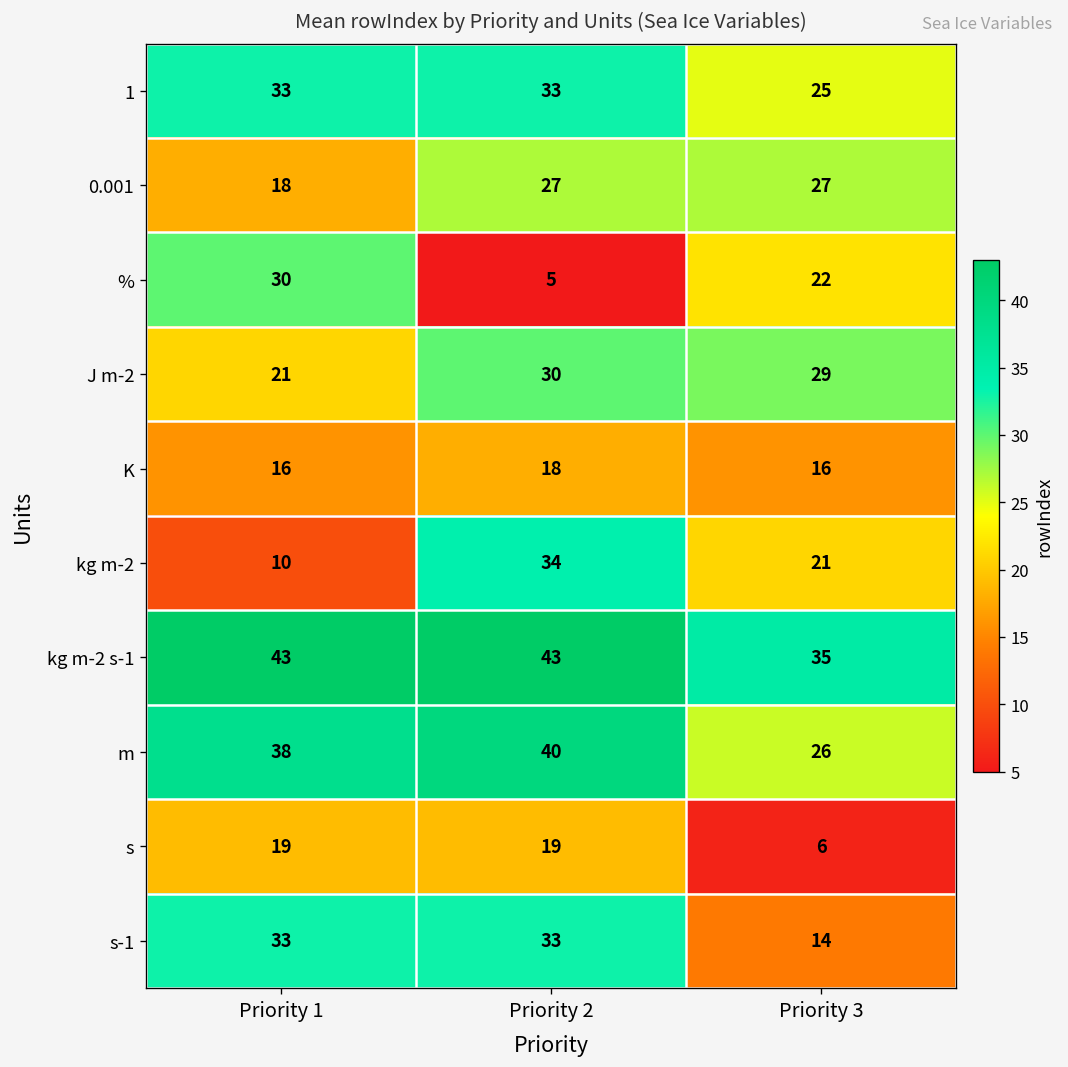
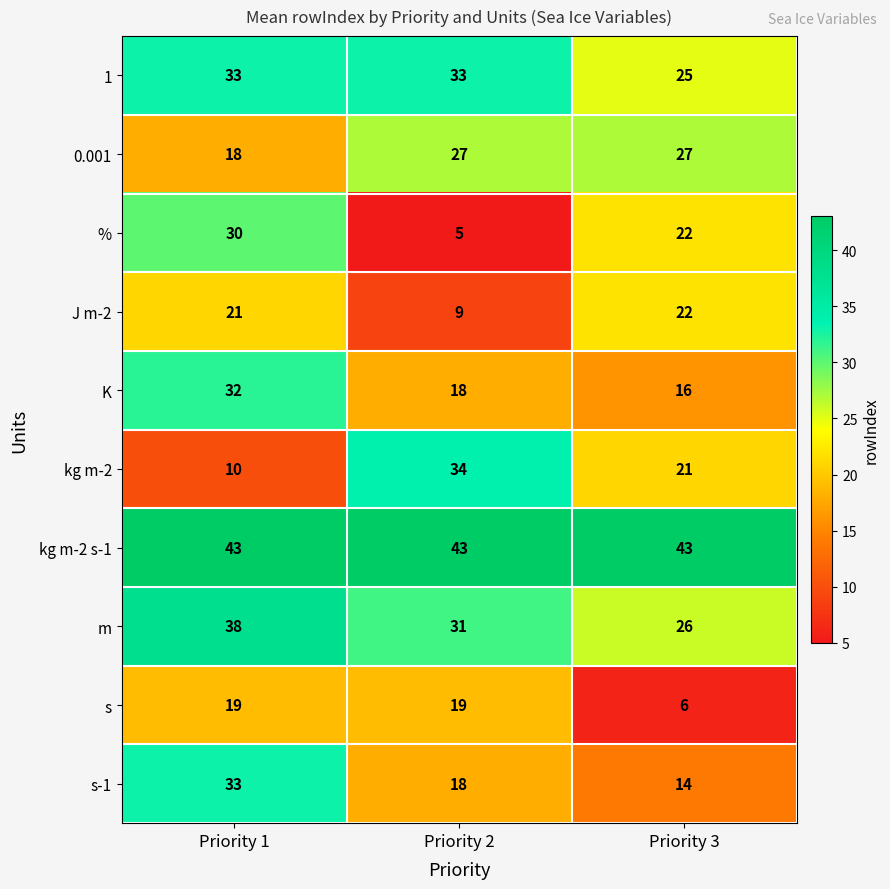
J m-2, Priority 2: 30 -> 9
J m-2, Priority 3: 29 -> 22
K, Priority 1: 16 -> 32
kg m-2 s-1, Priority 3: 35 -> 43
m, Priority 2: 40 -> 31
s-1, Priority 2: 33 -> 18
